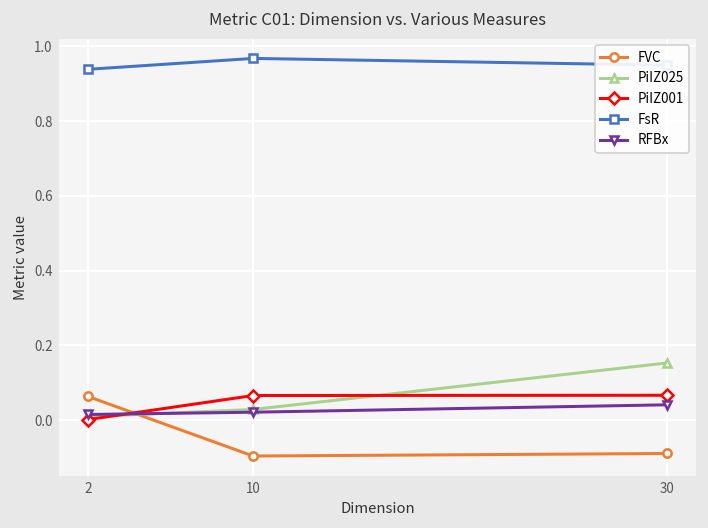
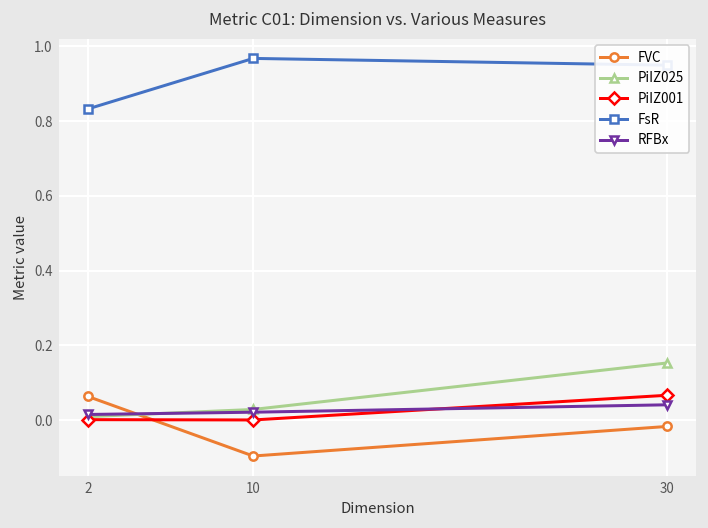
FsR, 2: 0.94 -> 0.83
PiIZ001, 10: 0.07 -> 0.00
FVC, 30: -0.09 -> -0.02
